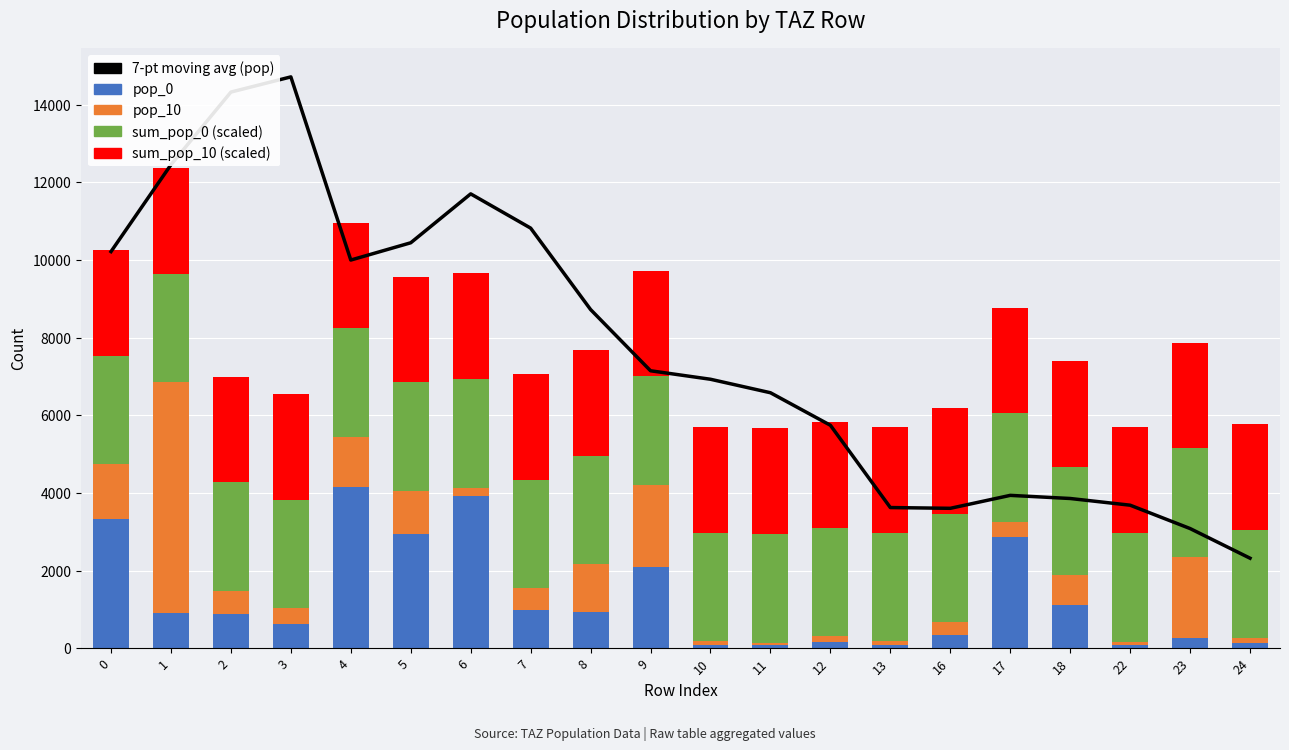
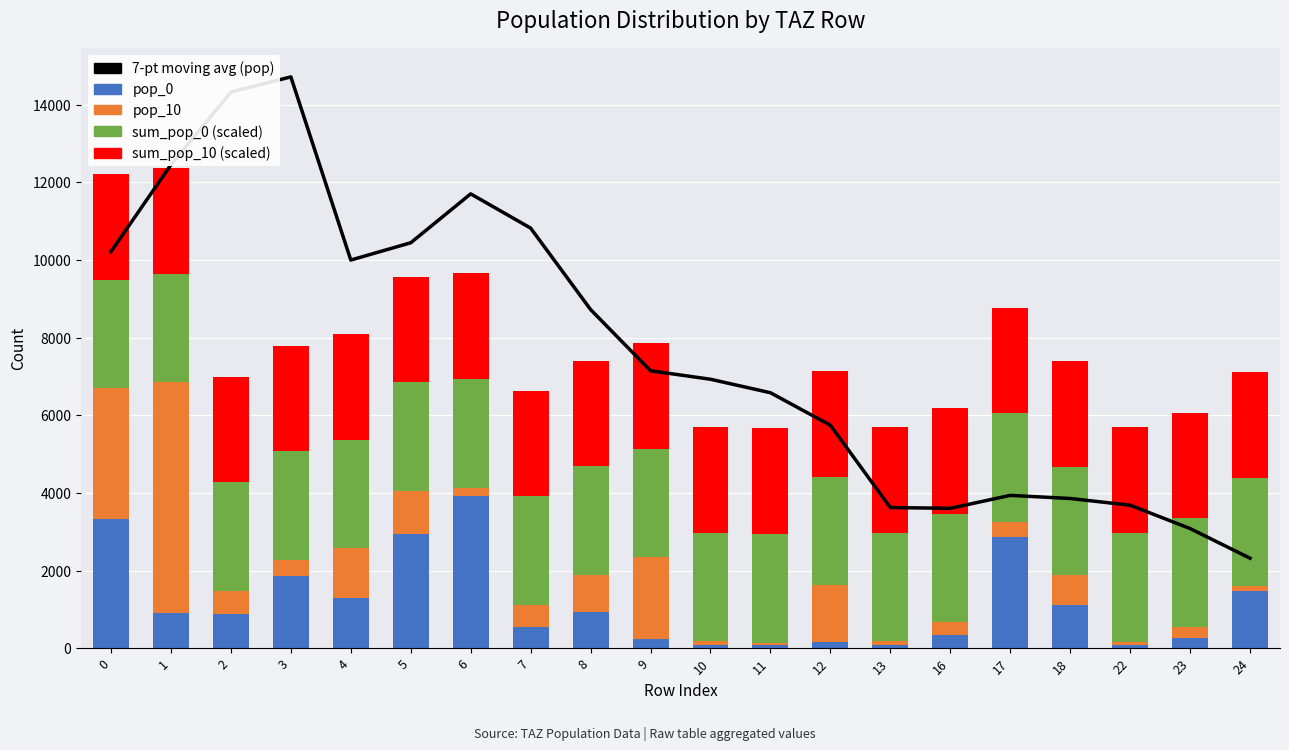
pop_10, 0: 1400 -> 3400
pop_0, 3: 600 -> 1900
pop_0, 4: 4100 -> 1300
pop_0, 7: 1000 -> 600
pop_10, 8: 1200 -> 1000
pop_0, 9: 2100 -> 200
pop_10, 12: 200 -> 1500
pop_10, 23: 2100 -> 300
pop_0, 24: 100 -> 1500
